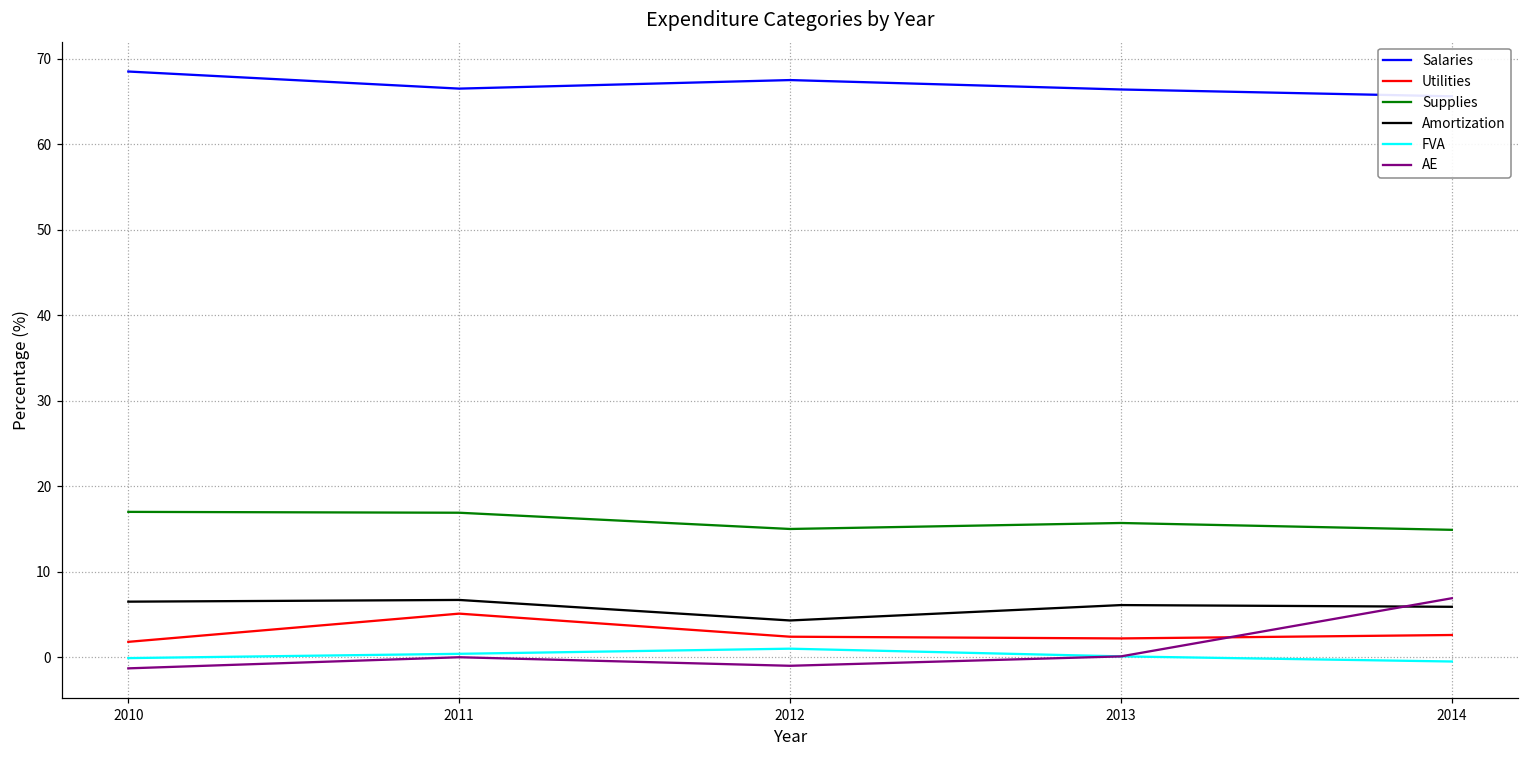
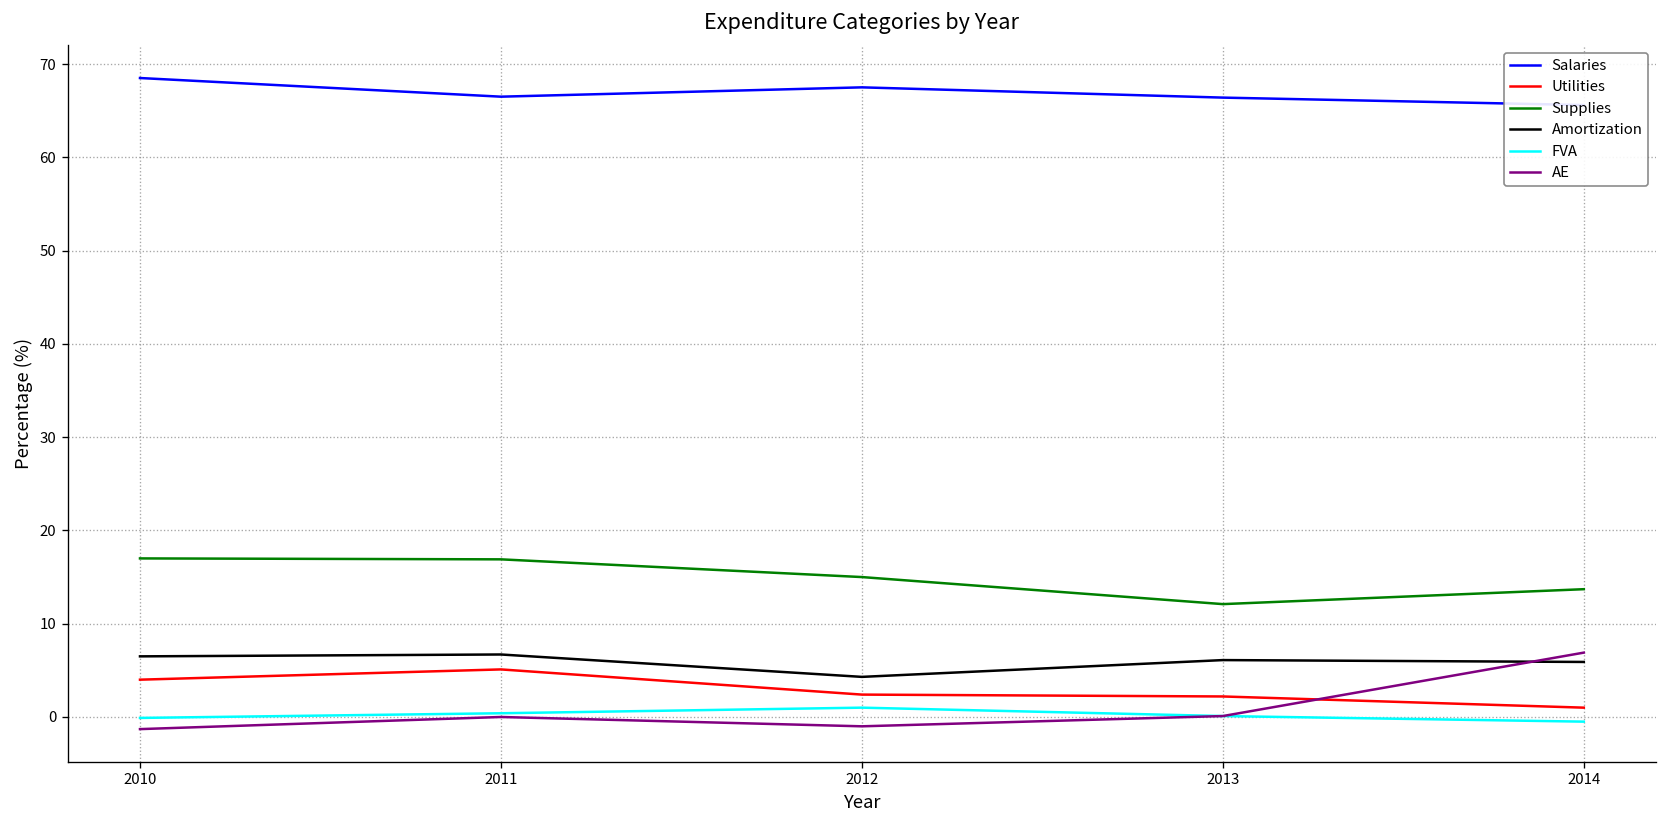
Utilities, 2010: 2 -> 4
Supplies, 2013: 16 -> 12
Utilities, 2014: 3 -> 1
Supplies, 2014: 15 -> 14
